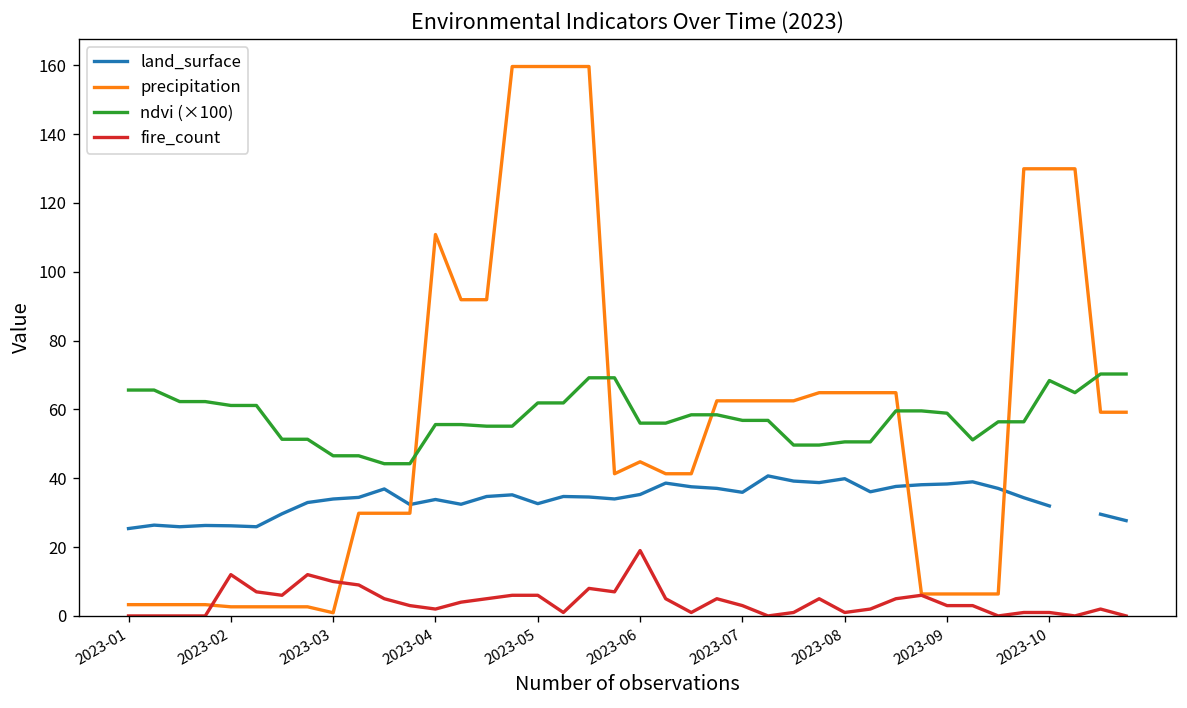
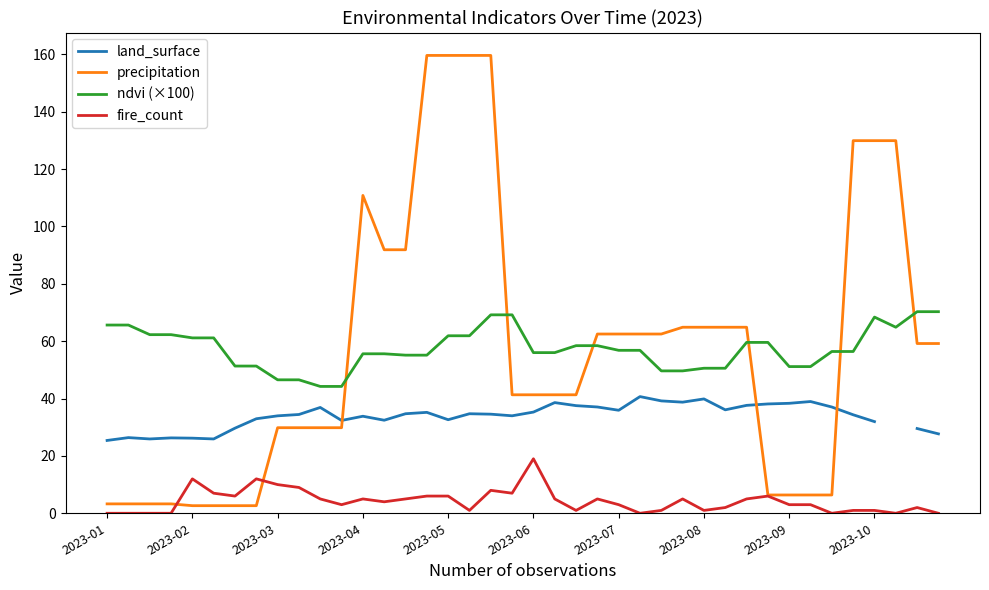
precipitation, 2023-03: 1 -> 30
fire_count, 2023-04: 2 -> 5
precipitation, 2023-06: 45 -> 41
ndvi (×100), 2023-09: 59 -> 51
